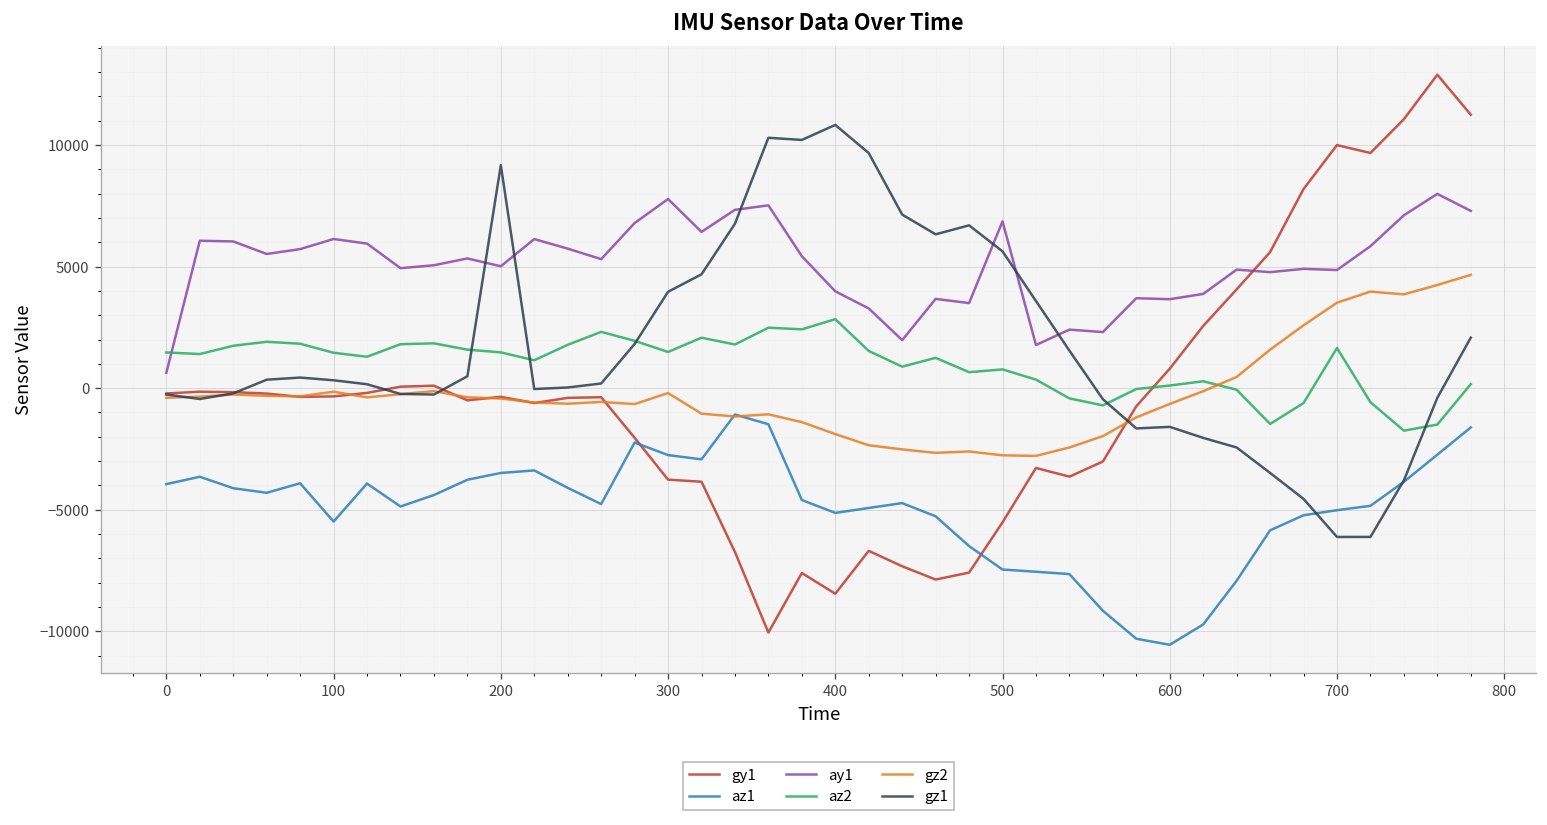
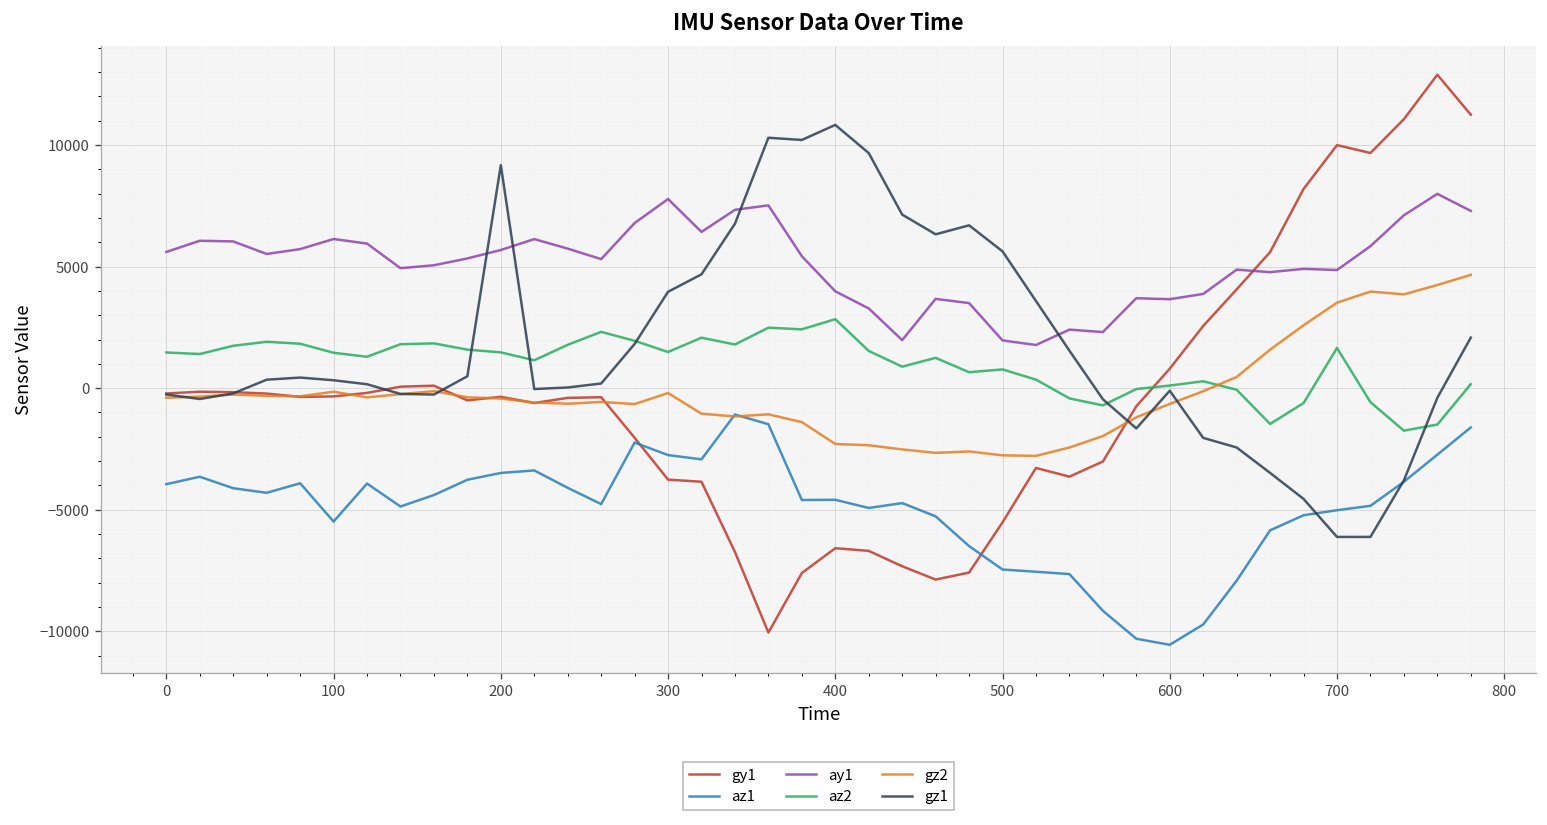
ay1, 0: 600 -> 5600
ay1, 200: 5000 -> 5700
gy1, 400: -8500 -> -6600
az1, 400: -5100 -> -4600
gz2, 400: -1900 -> -2300
ay1, 500: 6900 -> 2000
gz1, 600: -1600 -> -100
